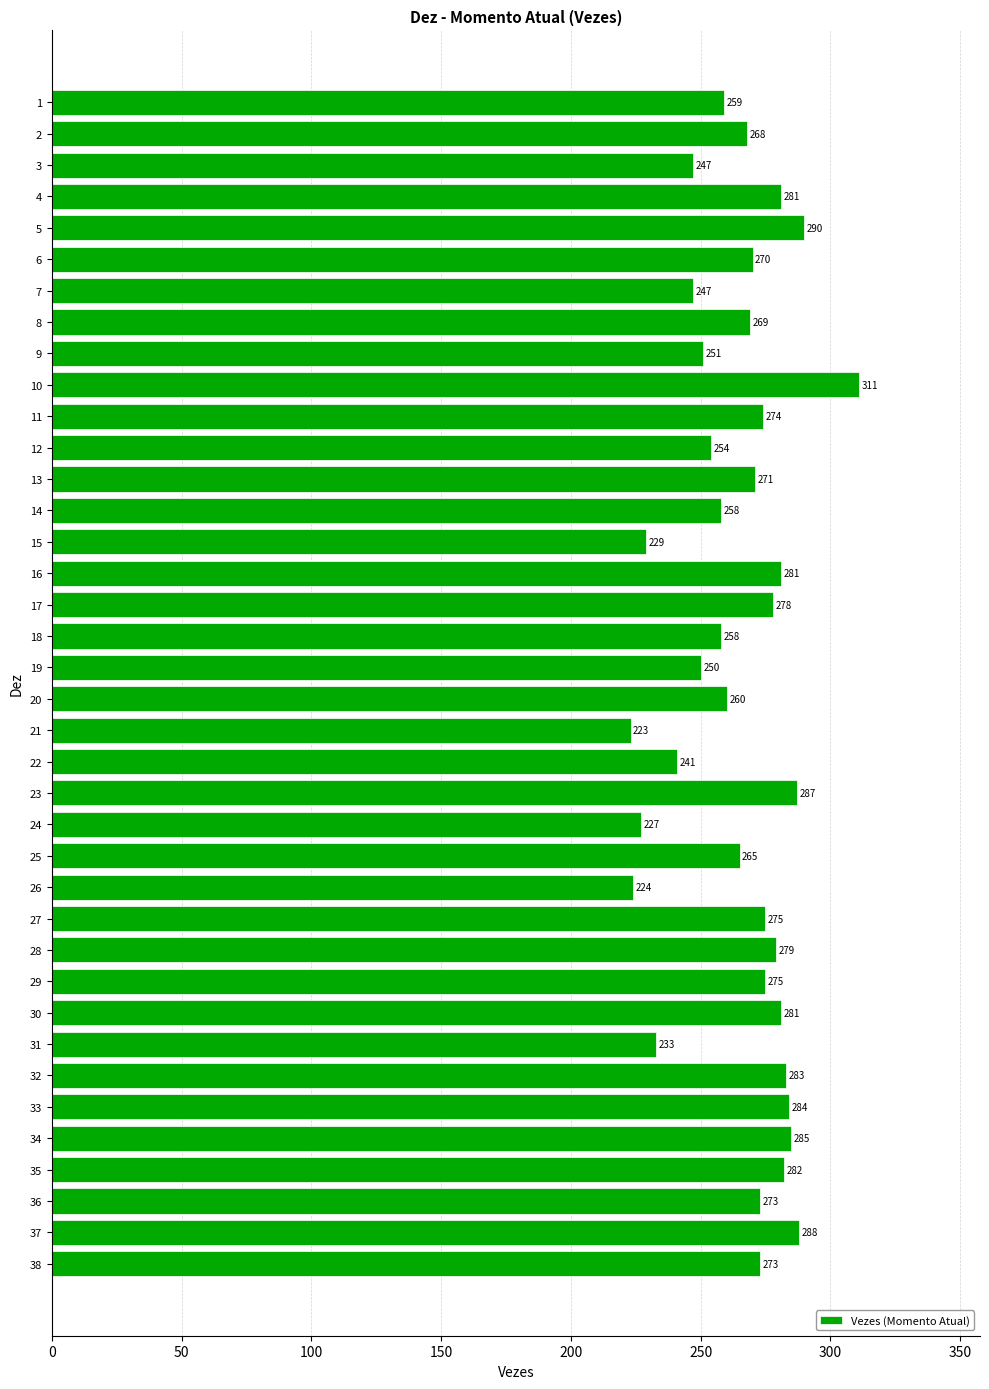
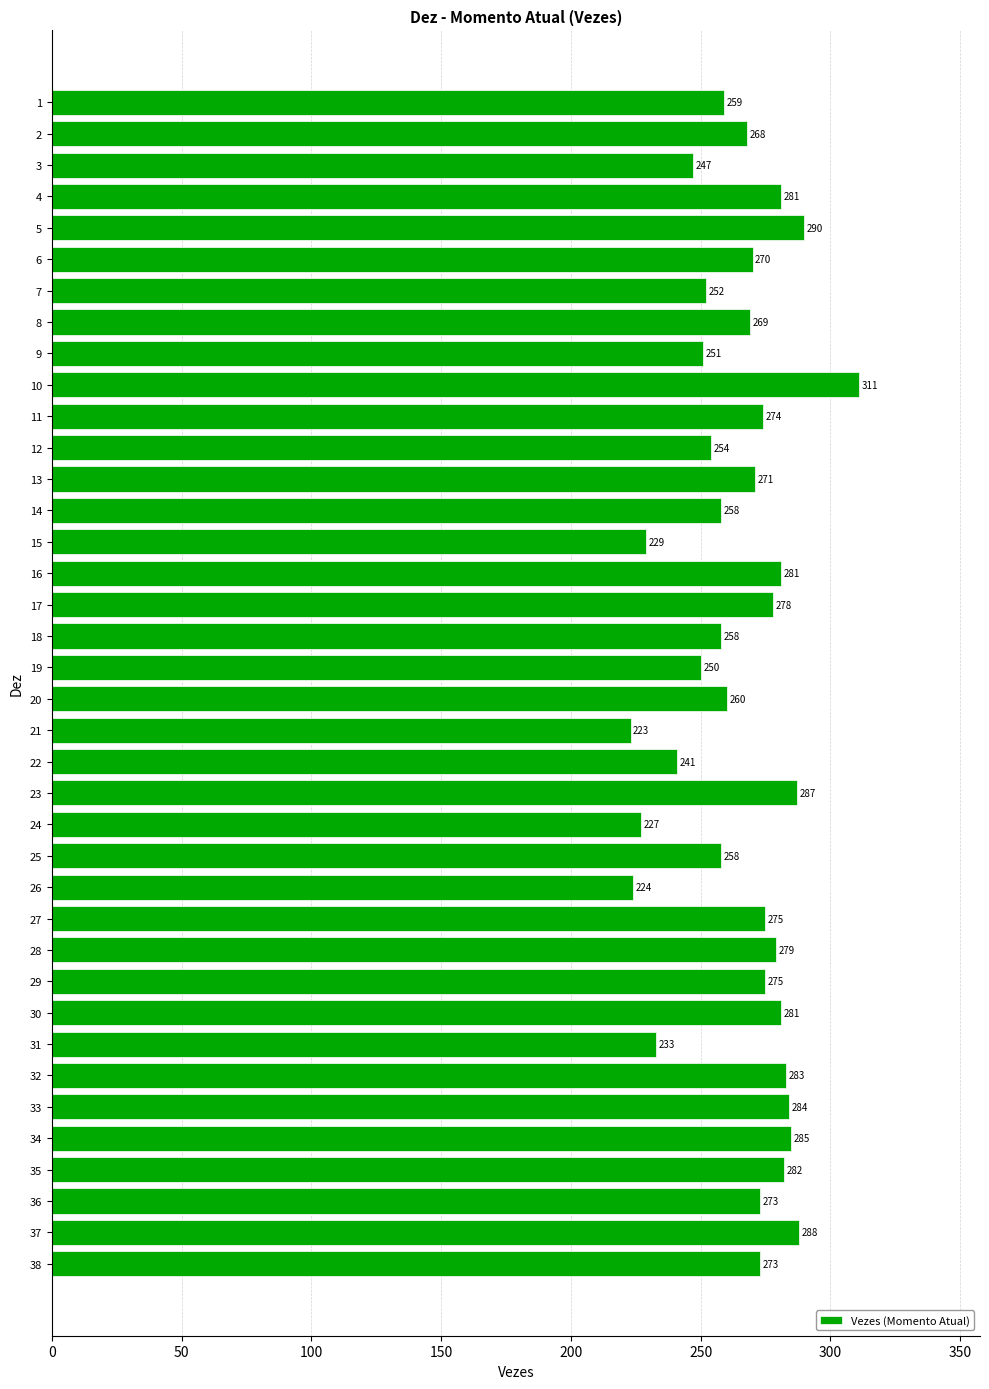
7: 247 -> 252
25: 265 -> 258
